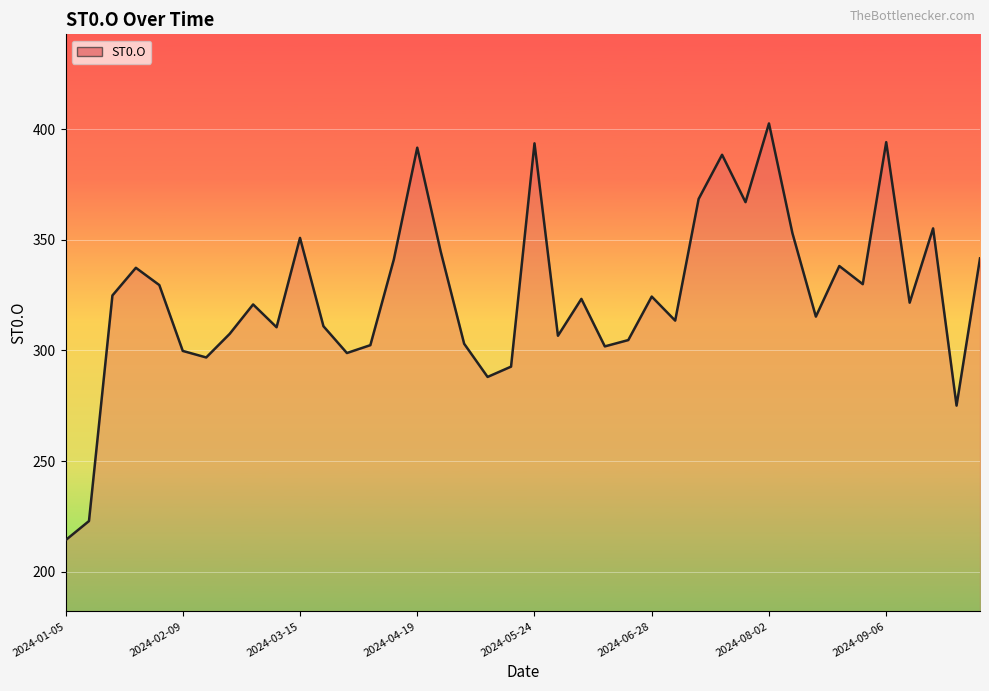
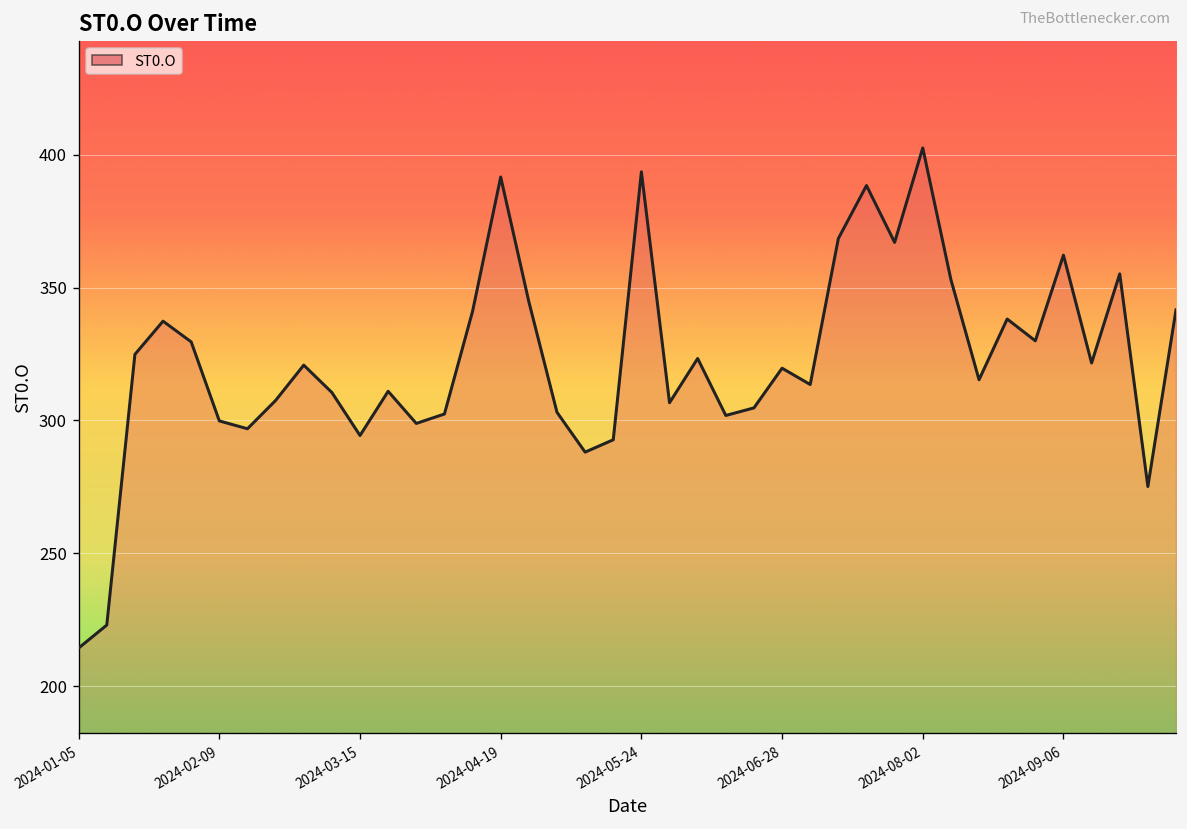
2024-03-15: 351 -> 294
2024-06-28: 324 -> 320
2024-09-06: 394 -> 362
